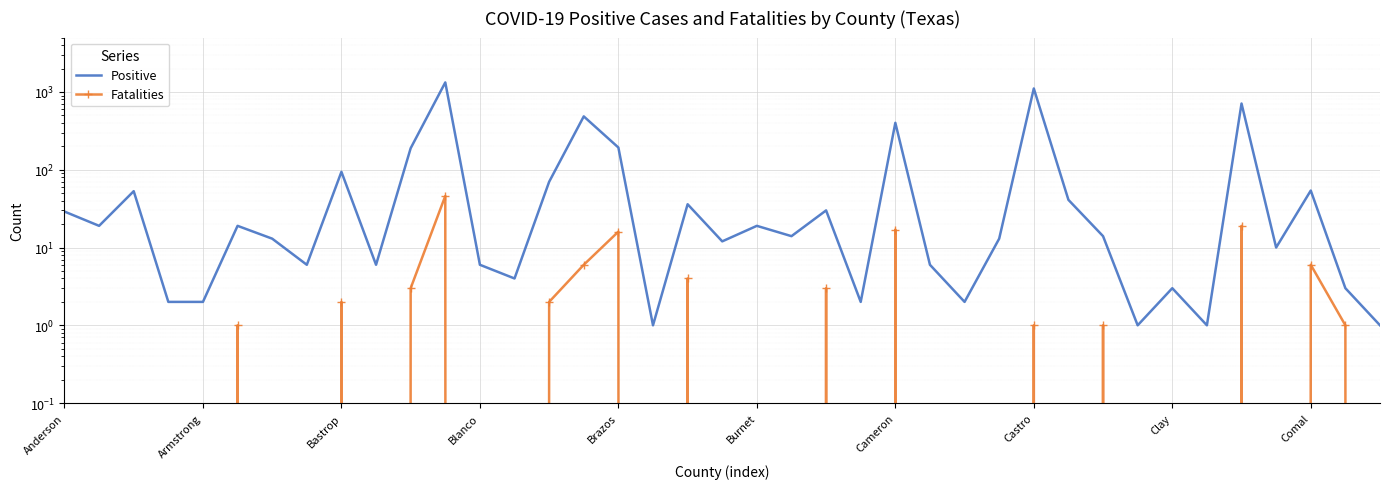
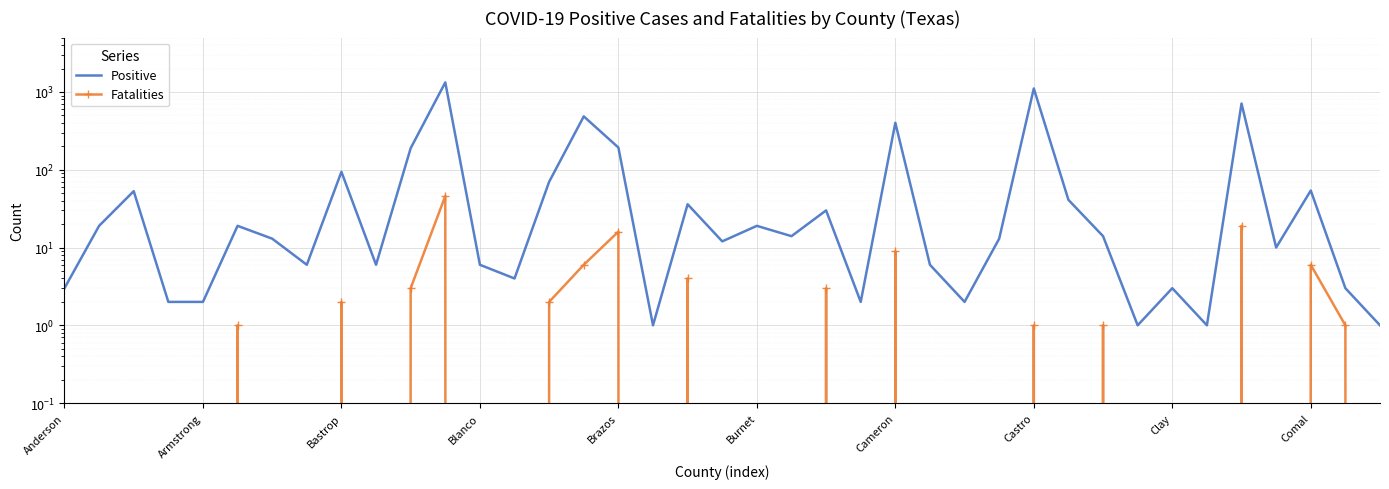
Positive, Anderson: 29 -> 3
Fatalities, Cameron: 17 -> 9
